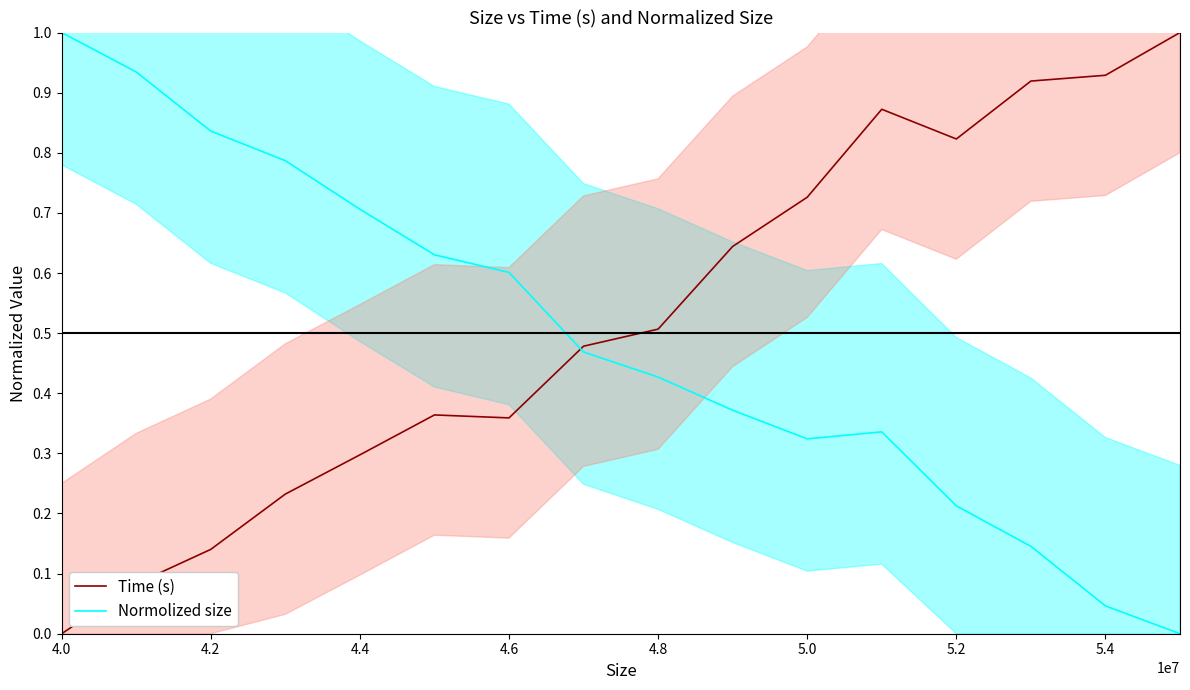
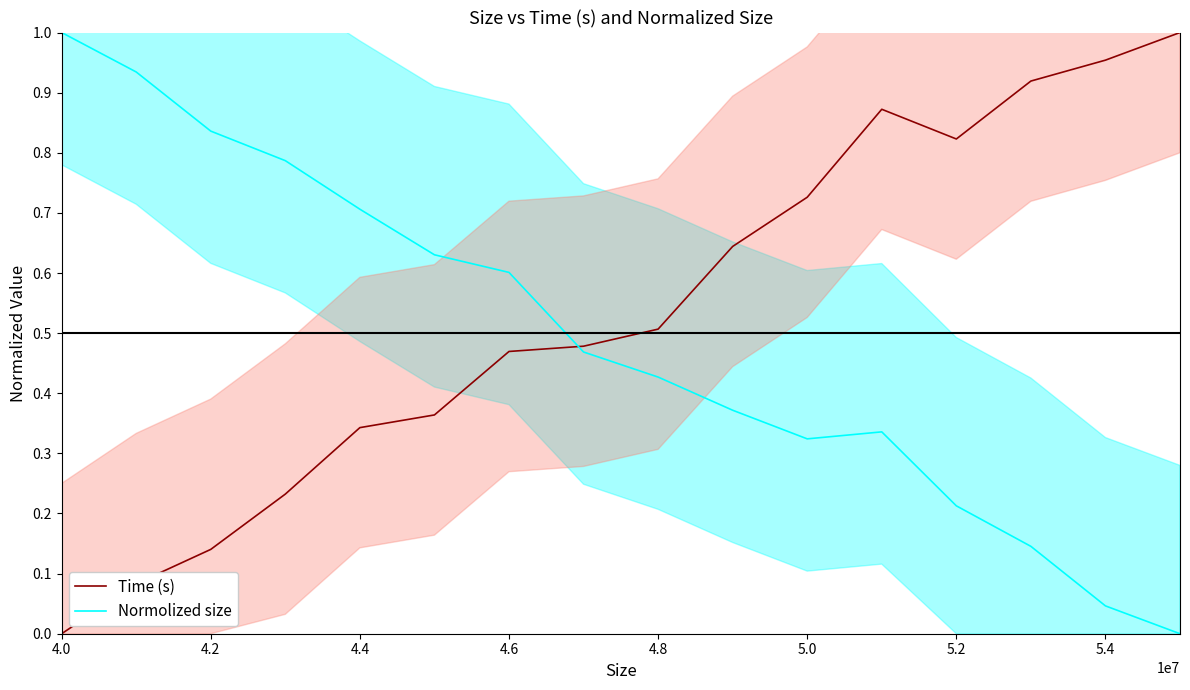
Time (s), 4.4: 0.30 -> 0.34
Time (s), 4.6: 0.36 -> 0.47
Time (s), 5.4: 0.93 -> 0.95
